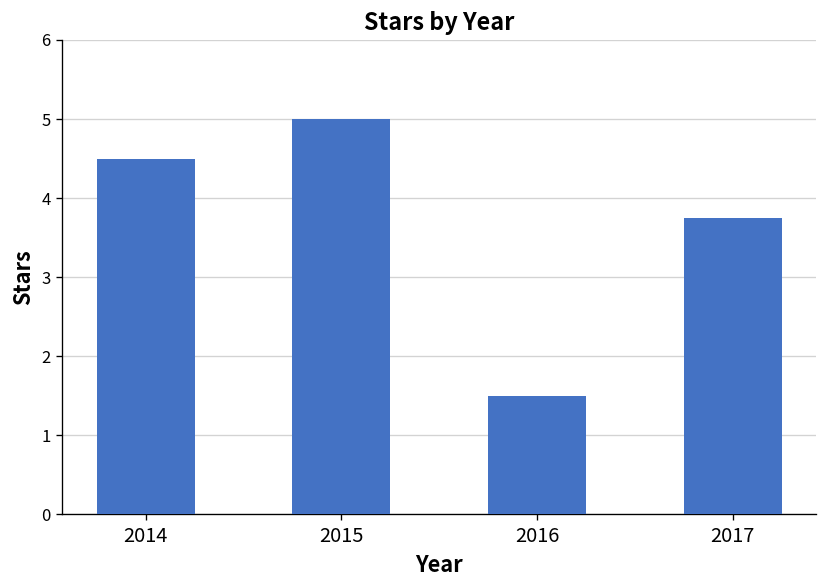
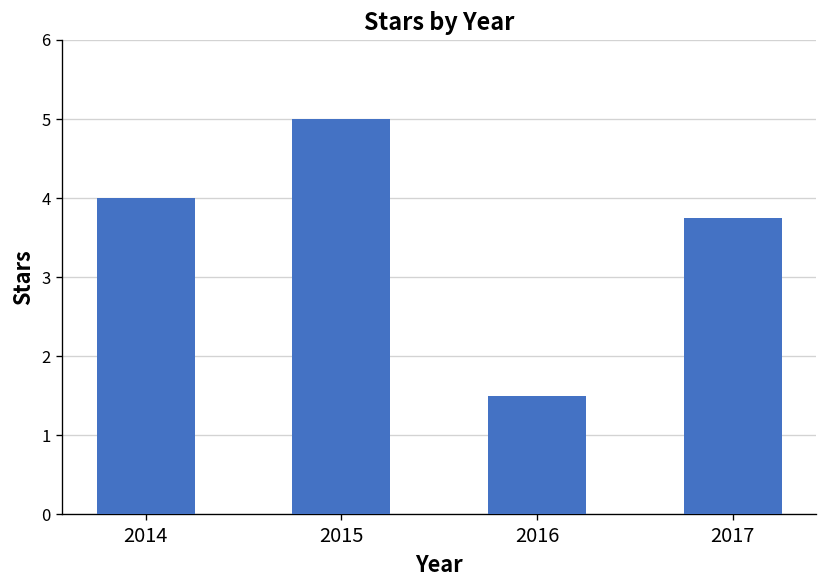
2014: 4.5 -> 4.0
